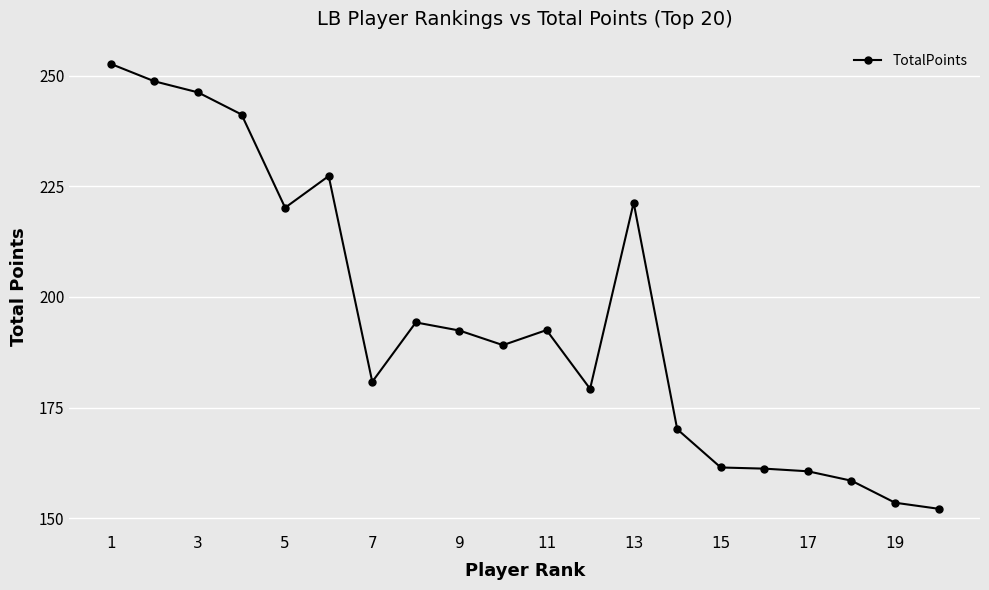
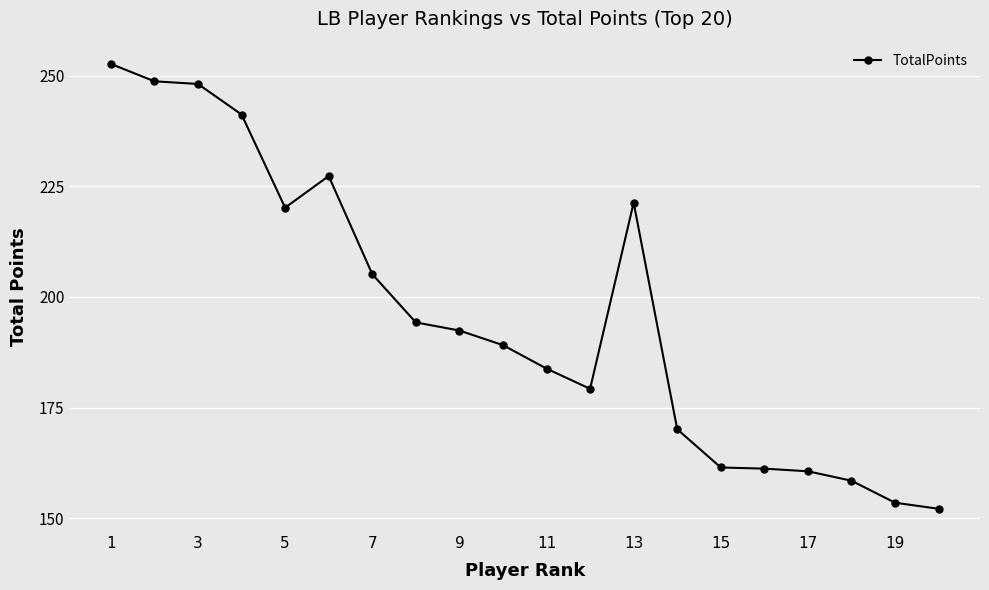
3: 246 -> 248
7: 181 -> 205
11: 193 -> 184
